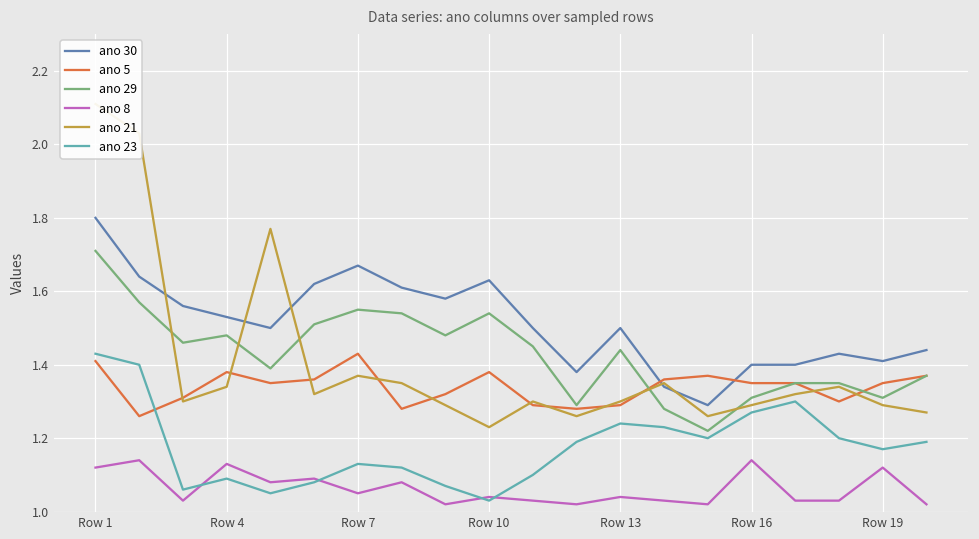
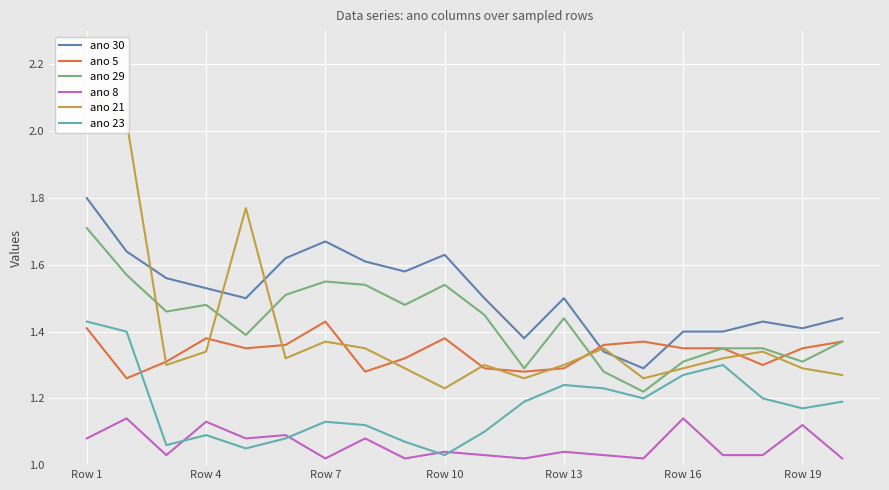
ano 8, Row 1: 1.12 -> 1.08
ano 8, Row 7: 1.05 -> 1.02
